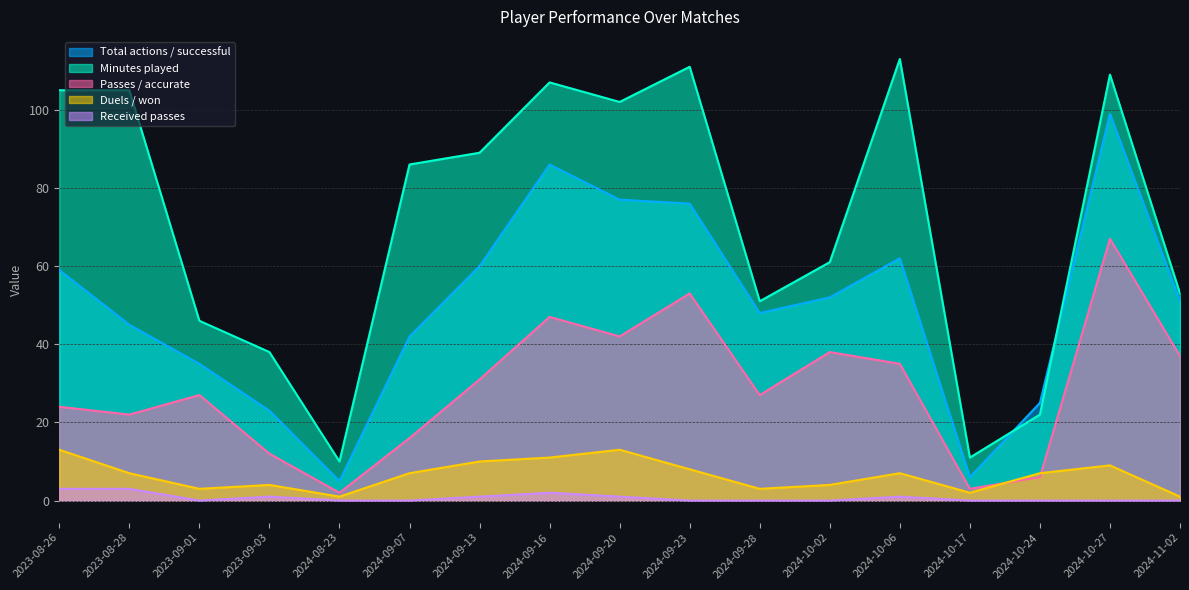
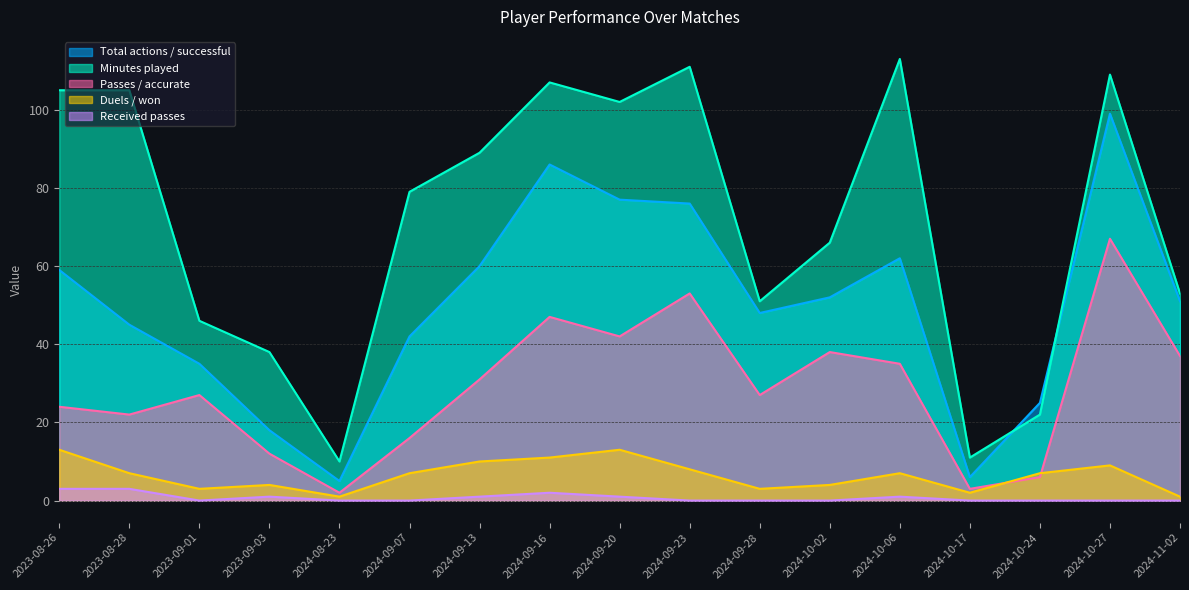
Total actions / successful, 2023-09-03: 23 -> 18
Minutes played, 2024-09-07: 86 -> 79
Minutes played, 2024-10-02: 61 -> 66
